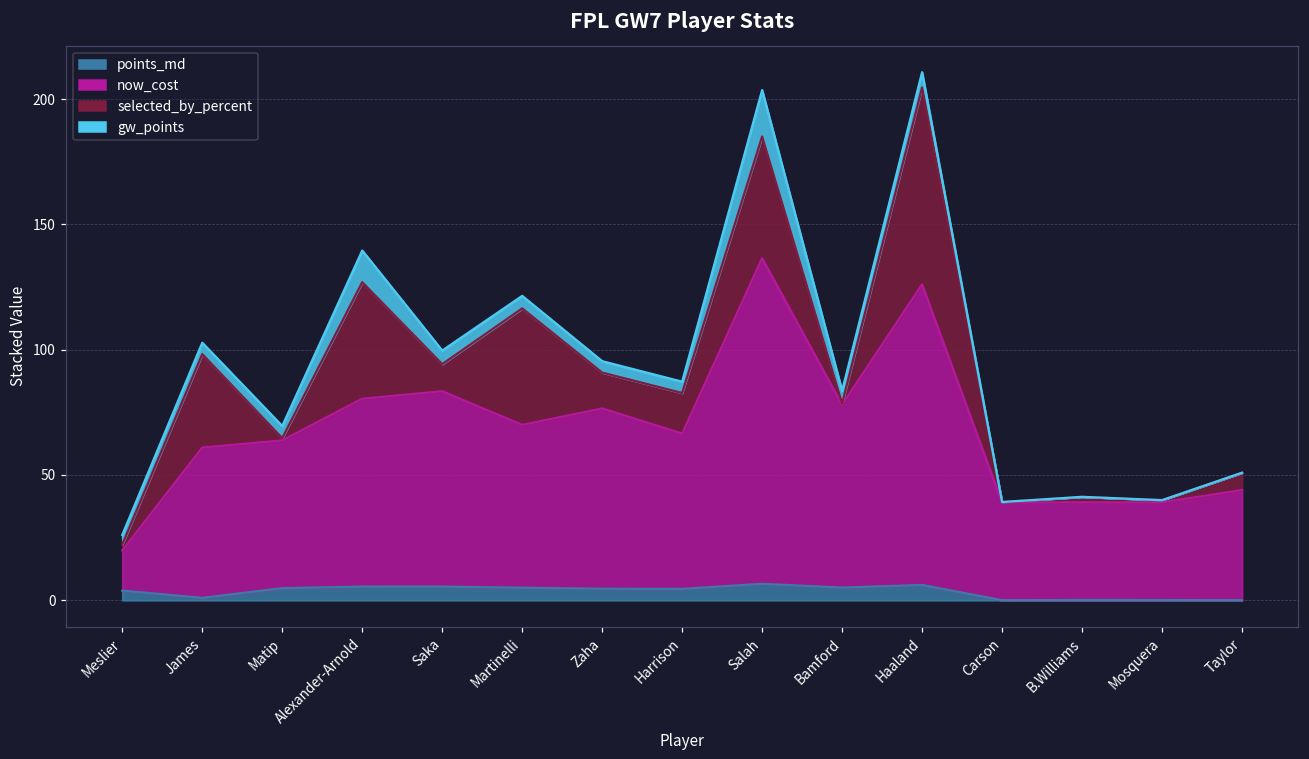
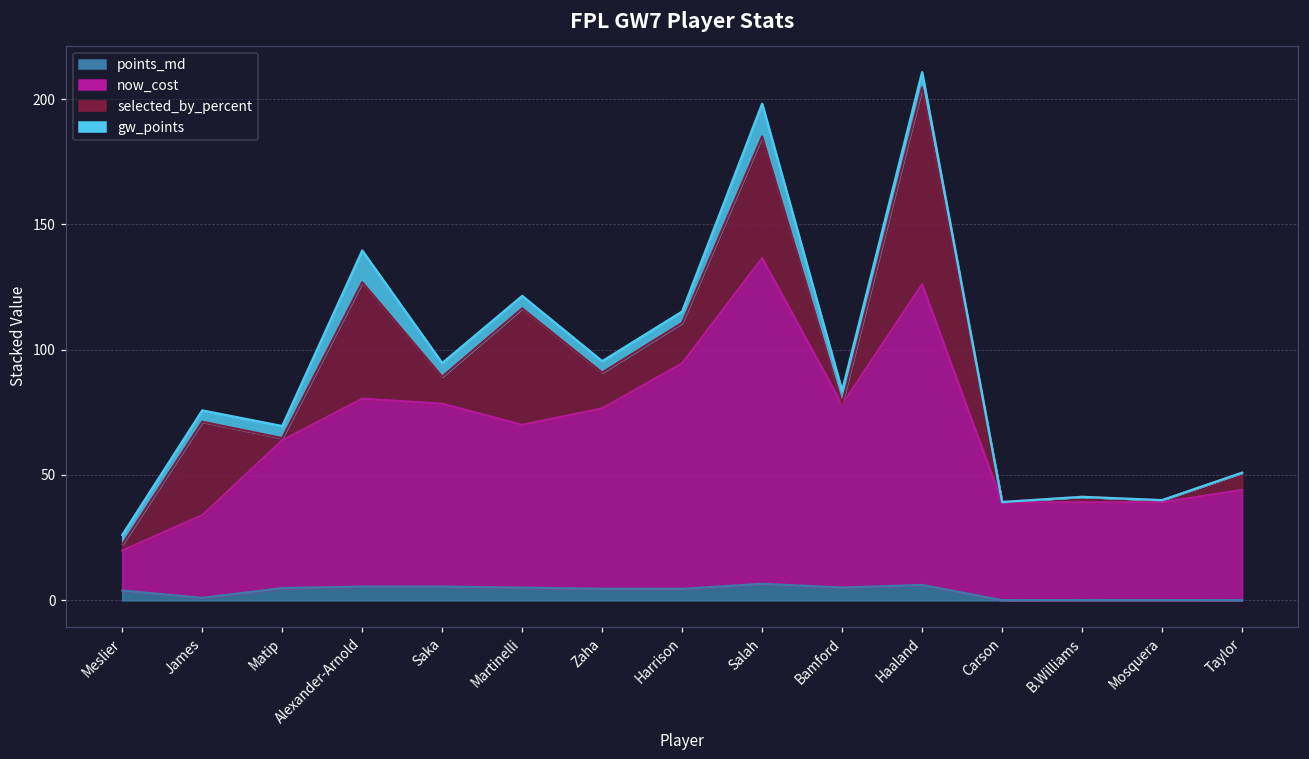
now_cost, James: 60 -> 33
now_cost, Saka: 78 -> 73
now_cost, Harrison: 62 -> 90
gw_points, Salah: 19 -> 13
